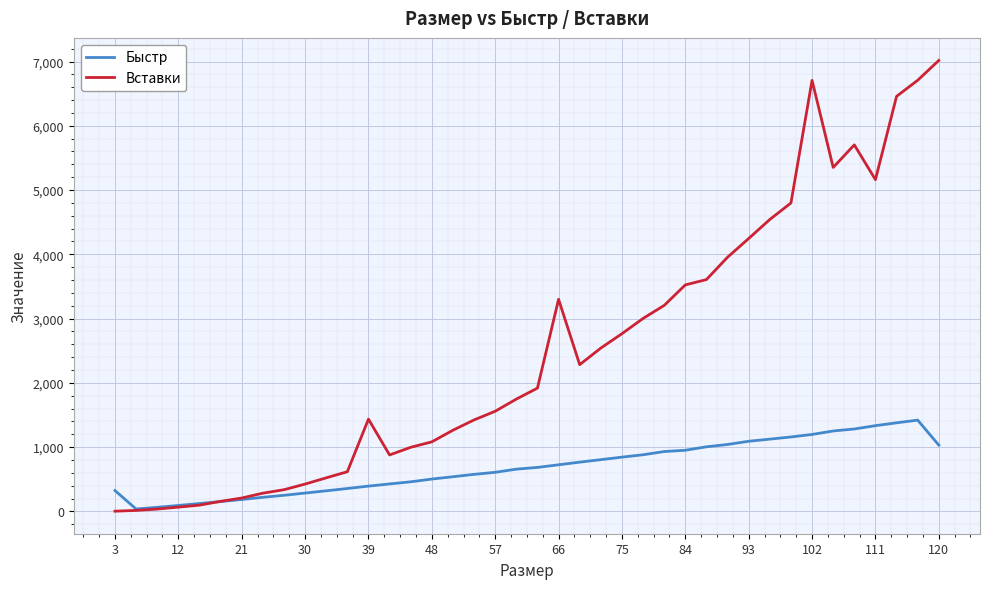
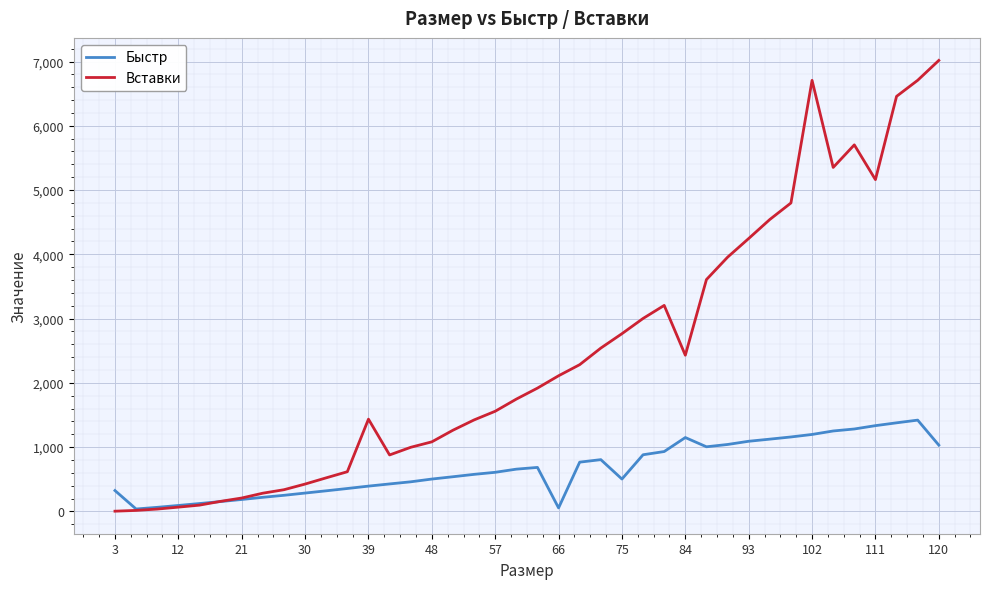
Быстр, 66: 700 -> 100
Вставки, 66: 3,300 -> 2,100
Быстр, 75: 800 -> 500
Быстр, 84: 1,000 -> 1,100
Вставки, 84: 3,500 -> 2,400
